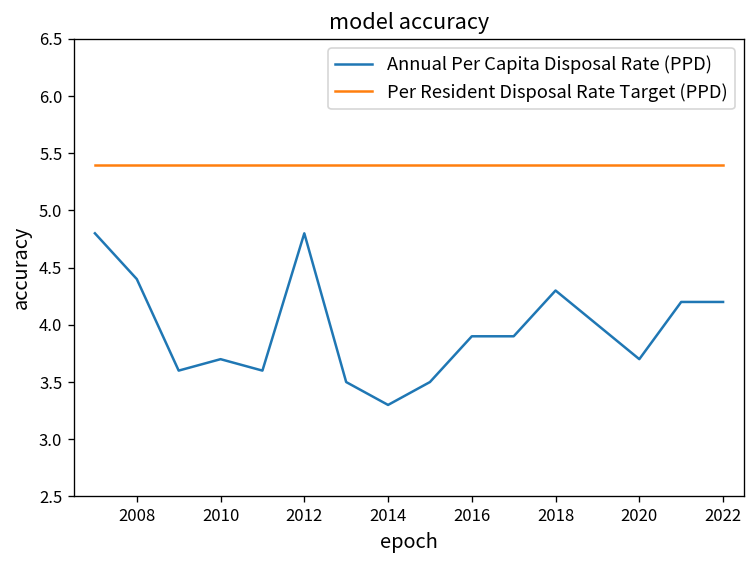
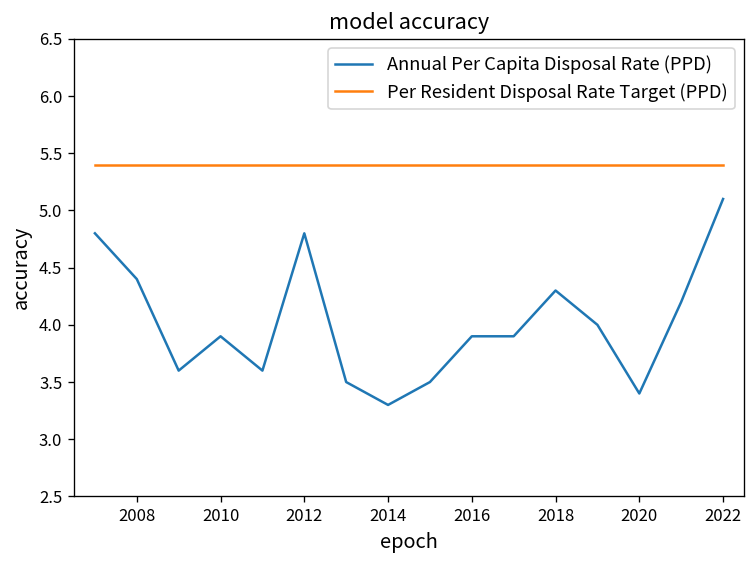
Annual Per Capita Disposal Rate (PPD), 2010: 3.7 -> 3.9
Annual Per Capita Disposal Rate (PPD), 2020: 3.7 -> 3.4
Annual Per Capita Disposal Rate (PPD), 2022: 4.2 -> 5.1
